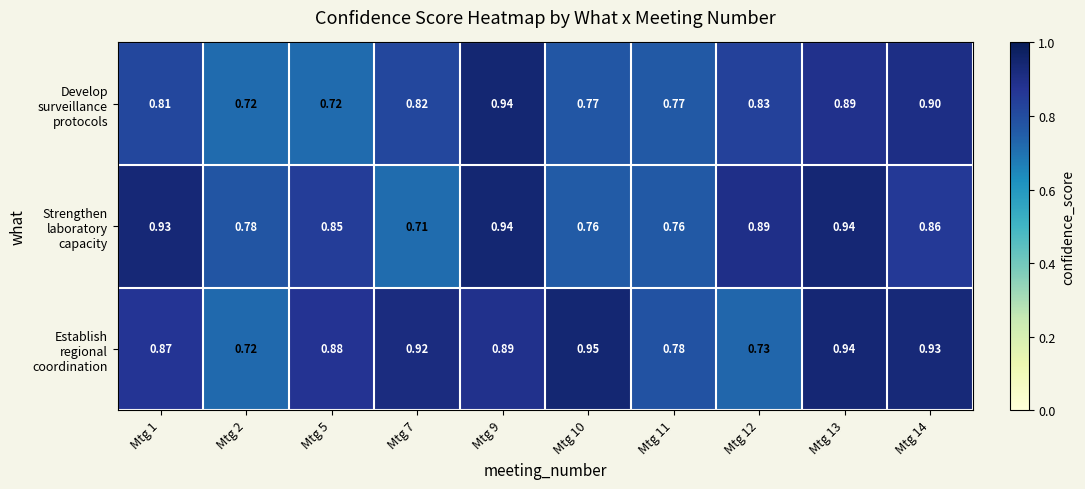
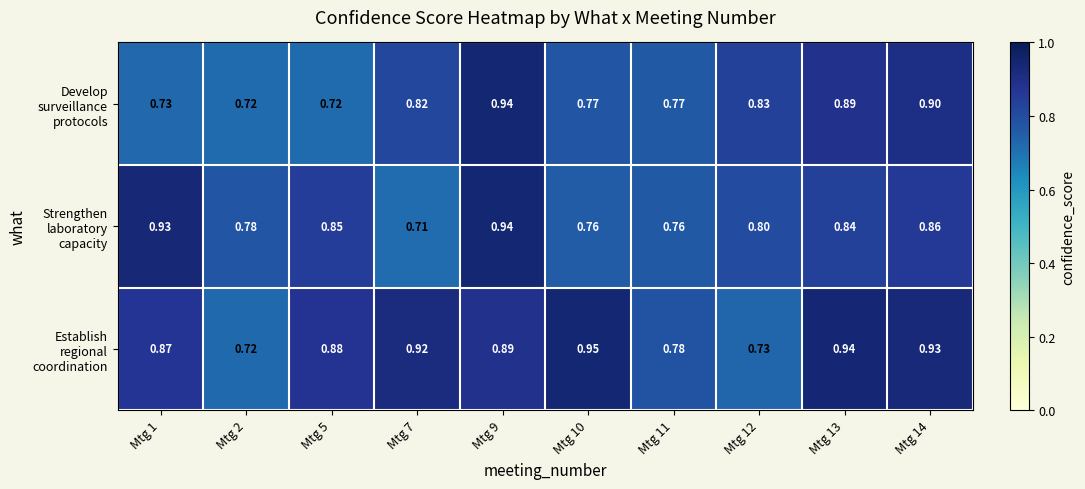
Develop surveillance protocols, Mtg 1: 0.81 -> 0.73
Strengthen laboratory capacity, Mtg 12: 0.89 -> 0.80
Strengthen laboratory capacity, Mtg 13: 0.94 -> 0.84
